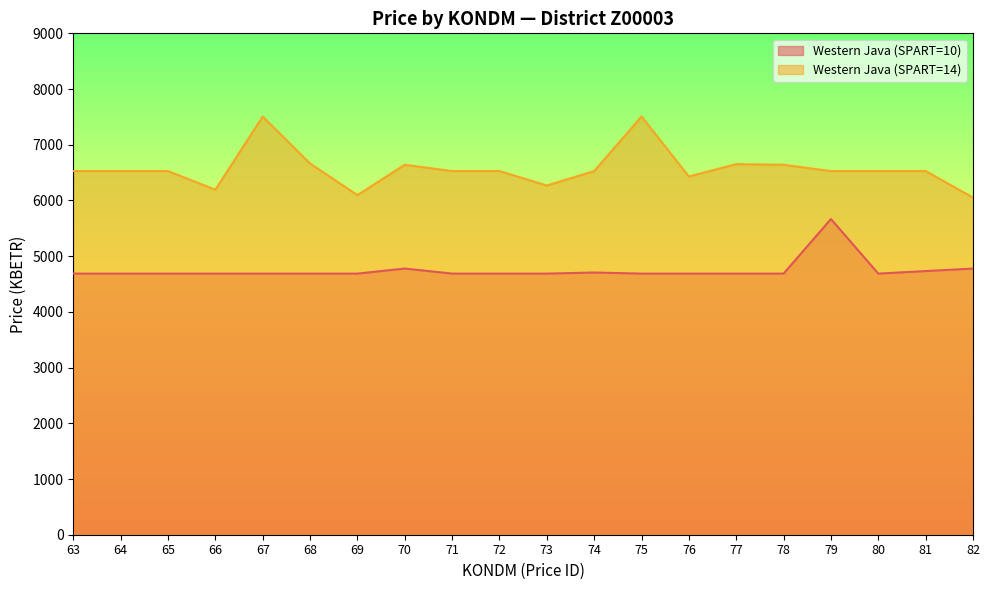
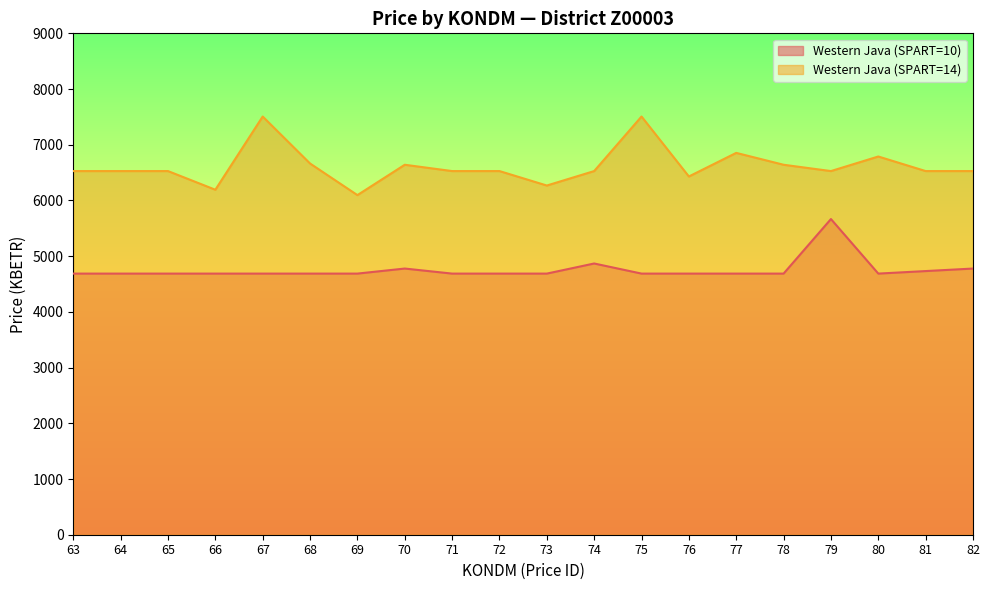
Western Java (SPART=10), 74: 4700 -> 4900
Western Java (SPART=14), 77: 6700 -> 6900
Western Java (SPART=14), 80: 6500 -> 6800
Western Java (SPART=14), 82: 6100 -> 6500
